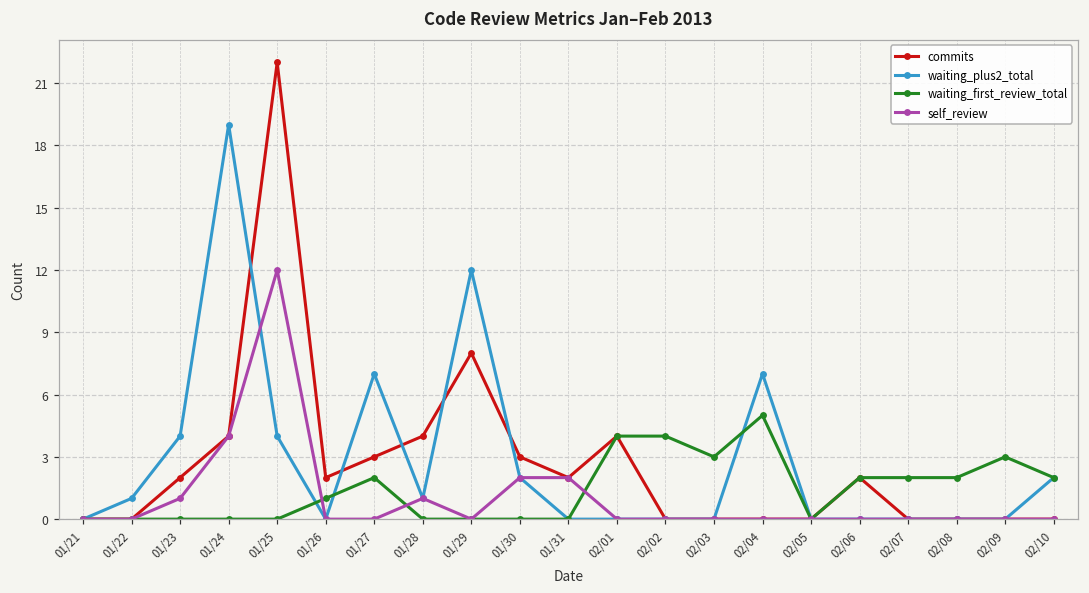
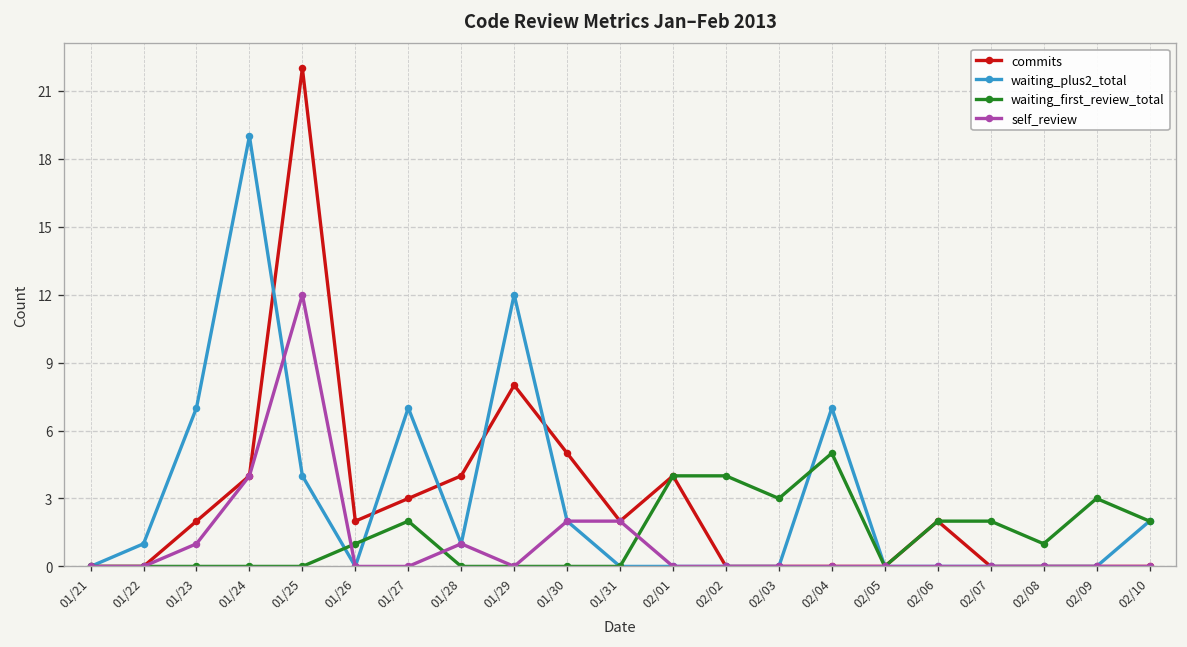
waiting_plus2_total, 01/23: 4 -> 7
commits, 01/30: 3 -> 5
waiting_first_review_total, 02/08: 2 -> 1
